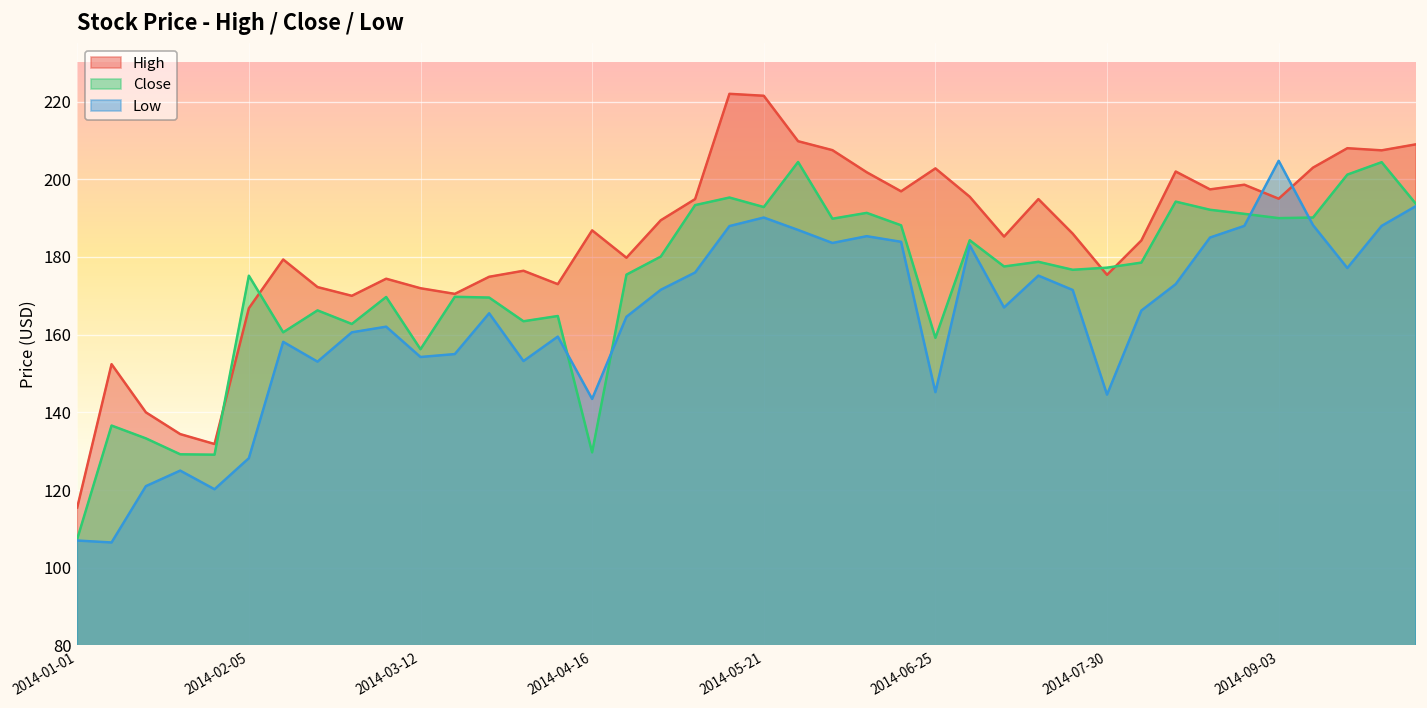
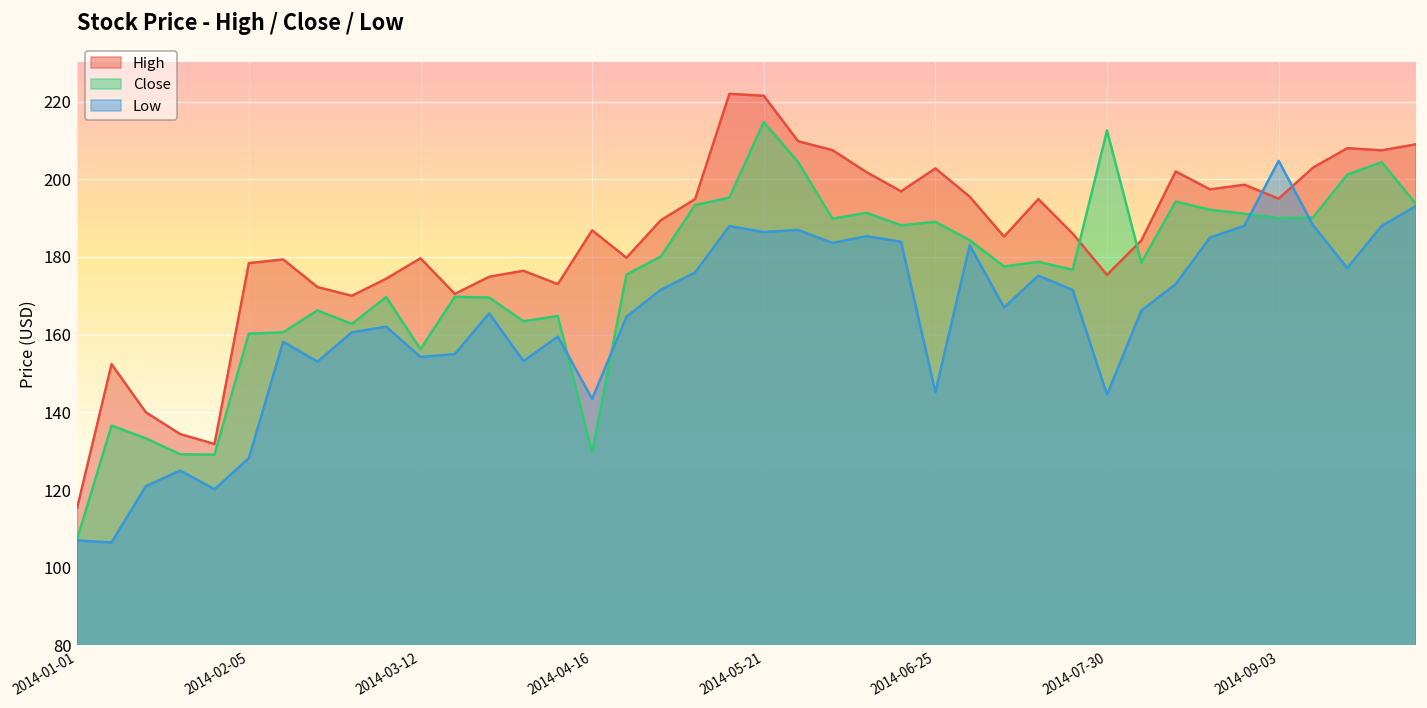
High, 2014-02-05: 167 -> 178
Close, 2014-02-05: 175 -> 160
High, 2014-03-12: 172 -> 180
Close, 2014-05-21: 193 -> 215
Low, 2014-05-21: 190 -> 186
Close, 2014-06-25: 159 -> 189
Close, 2014-07-30: 177 -> 213
